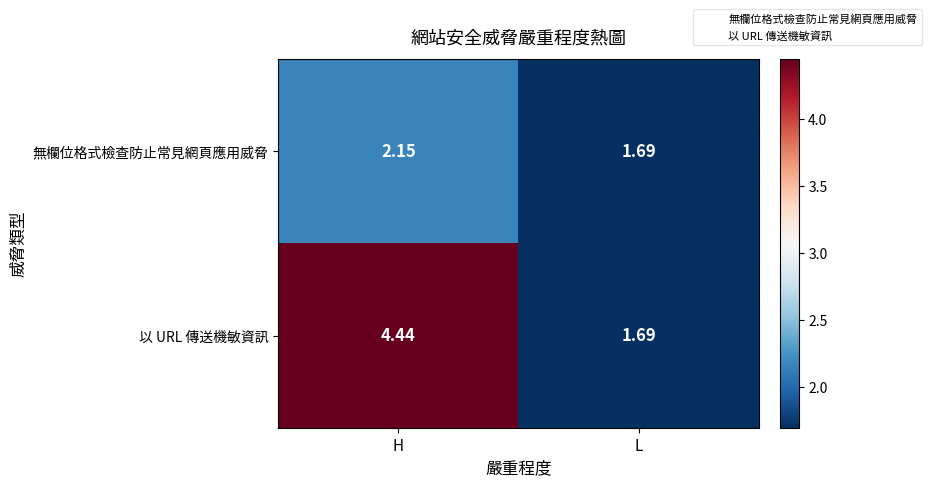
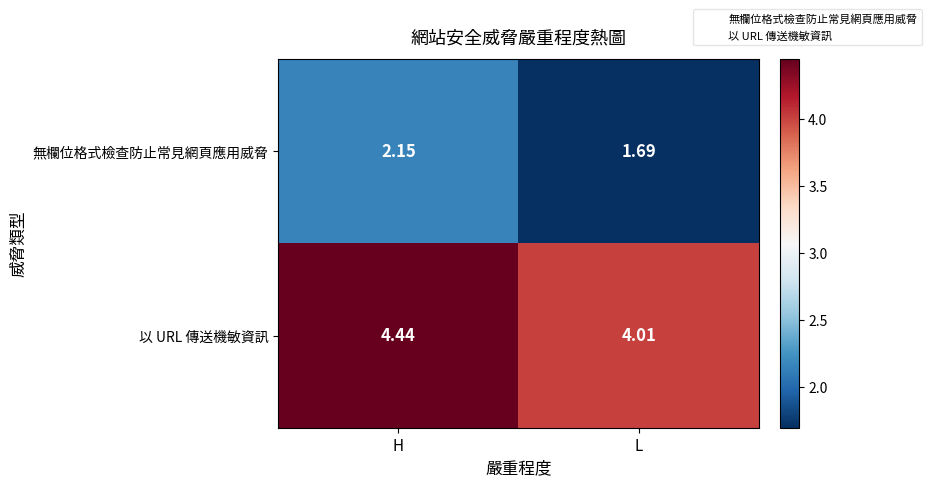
以 URL 傳送機敏資訊, L: 1.69 -> 4.01
